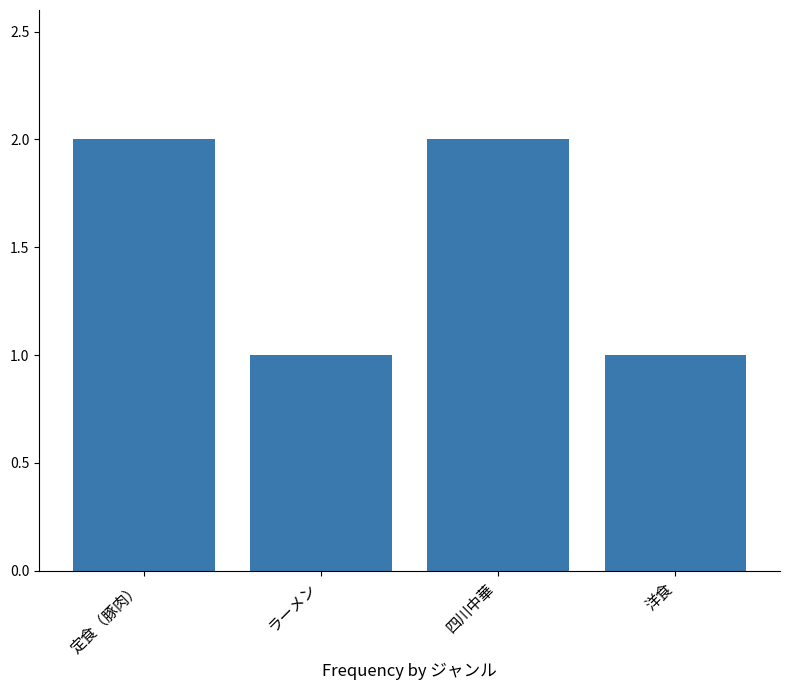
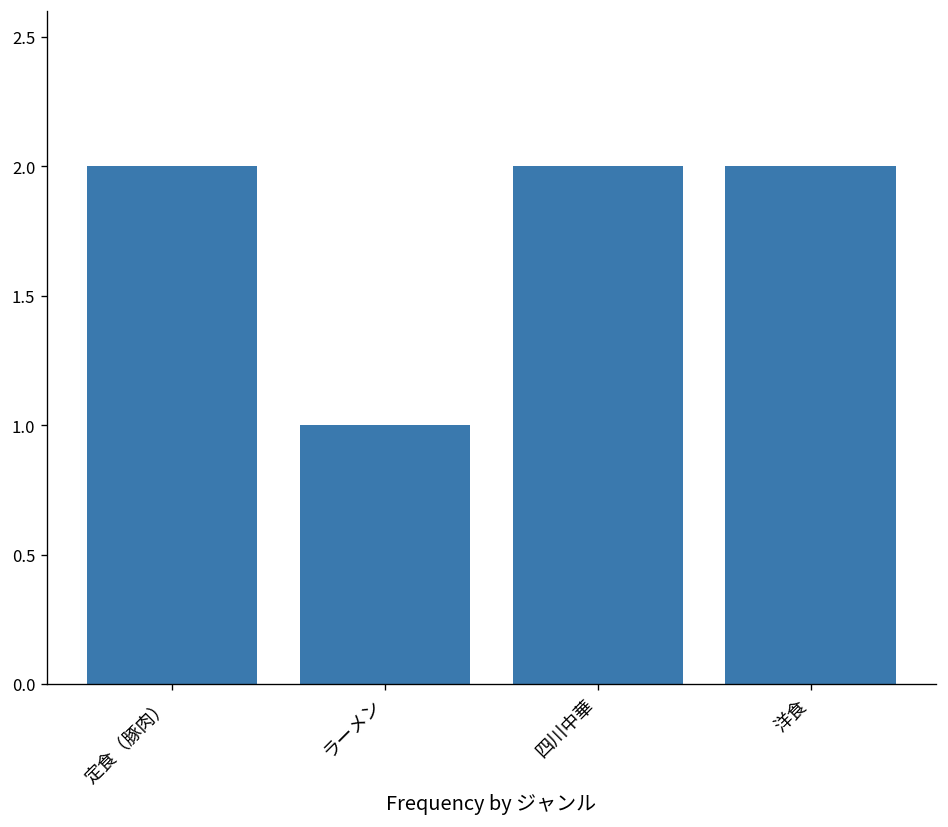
洋食: 1 -> 2
